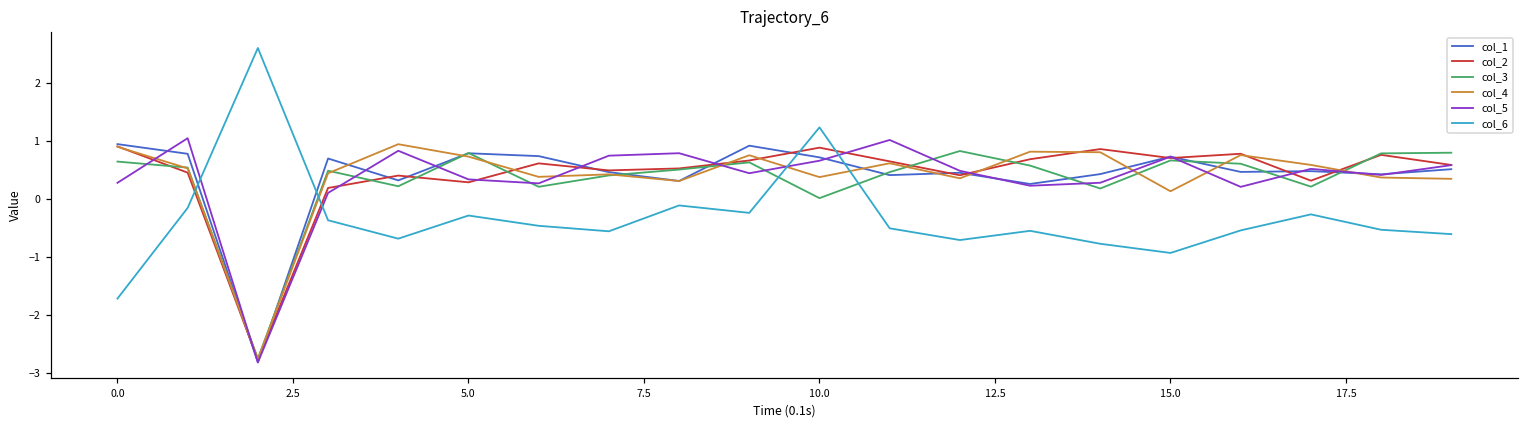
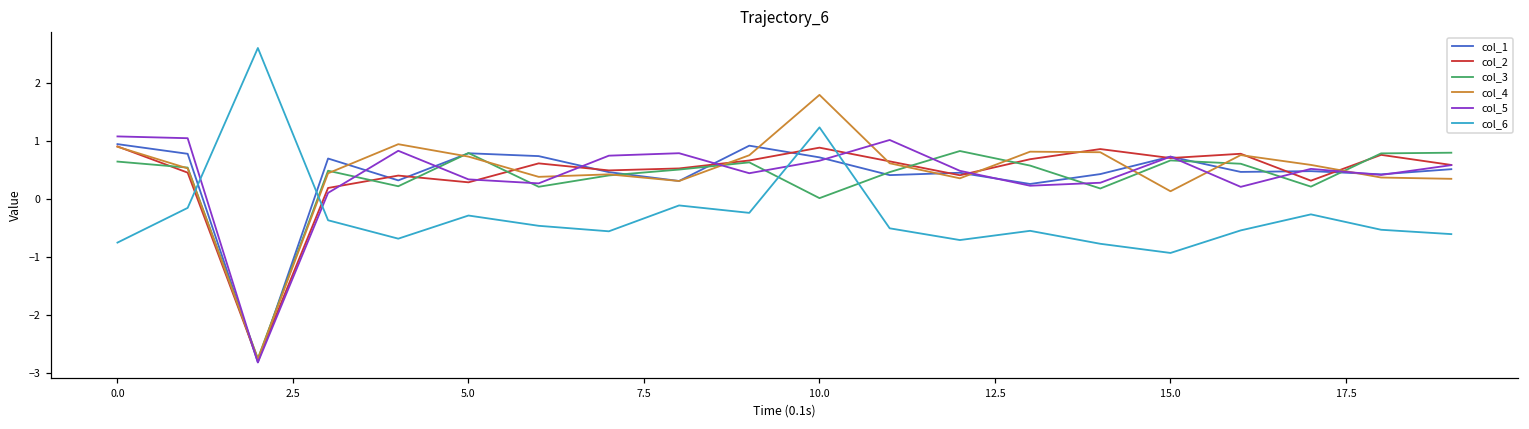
col_5, 0.0: 0.3 -> 1.1
col_6, 0.0: -1.7 -> -0.8
col_4, 10.0: 0.4 -> 1.8
